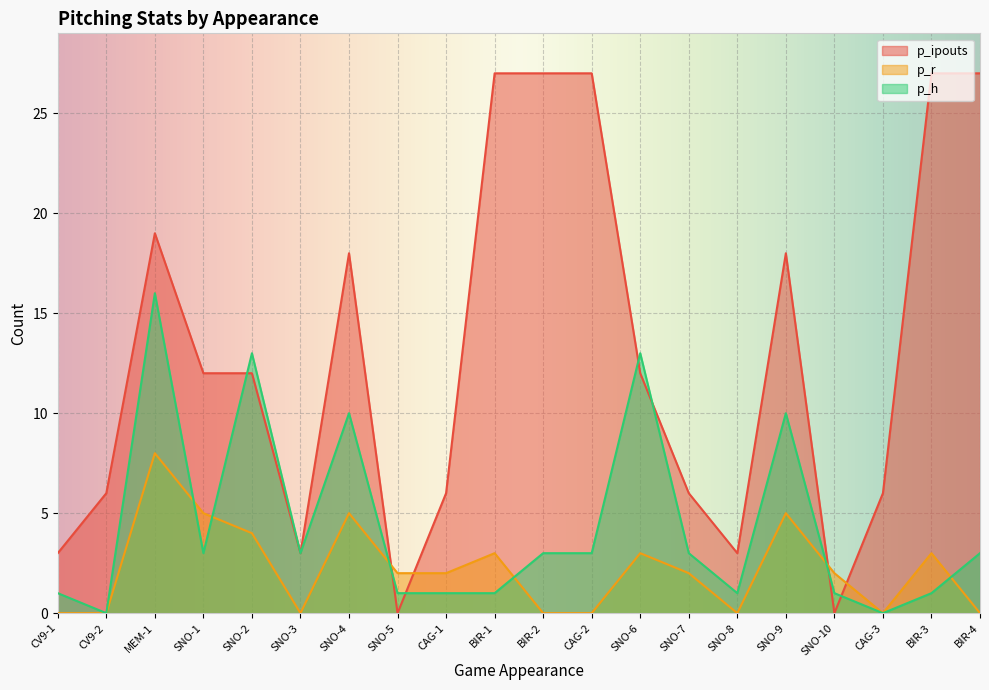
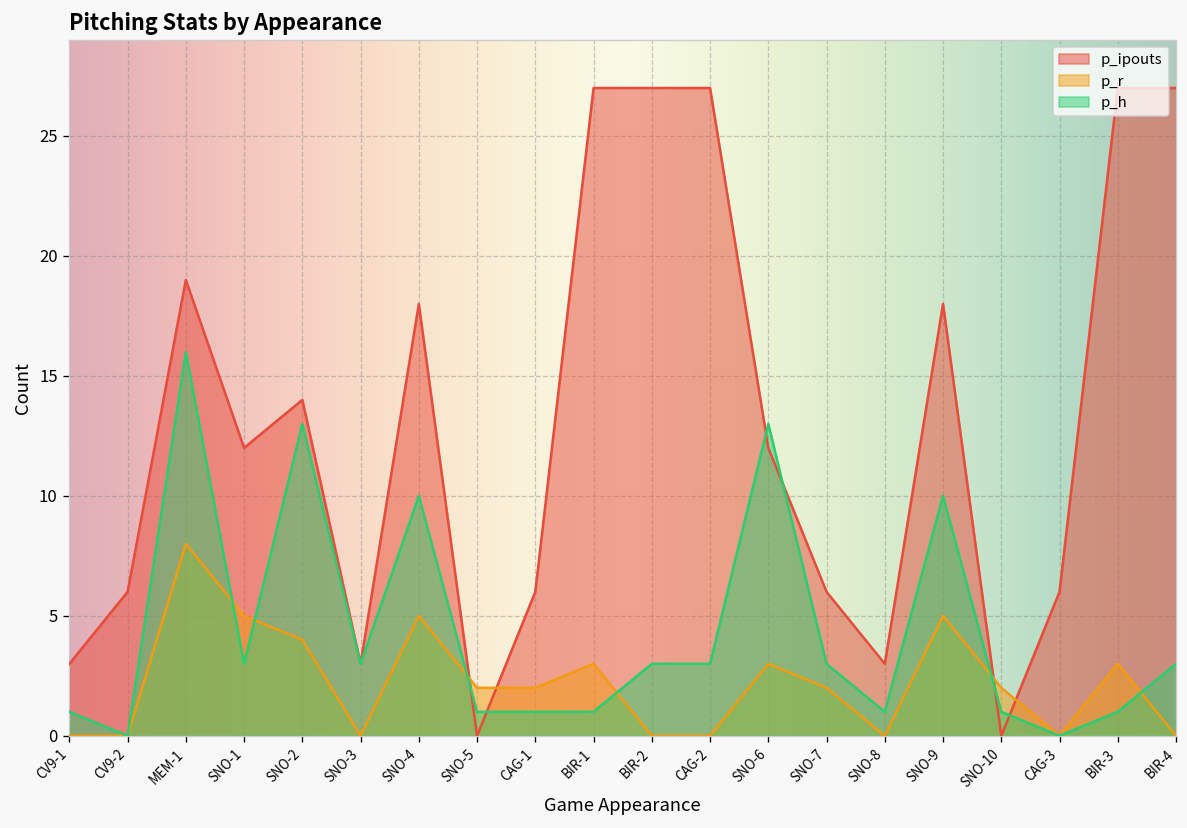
p_ipouts, SNO-2: 12 -> 14
